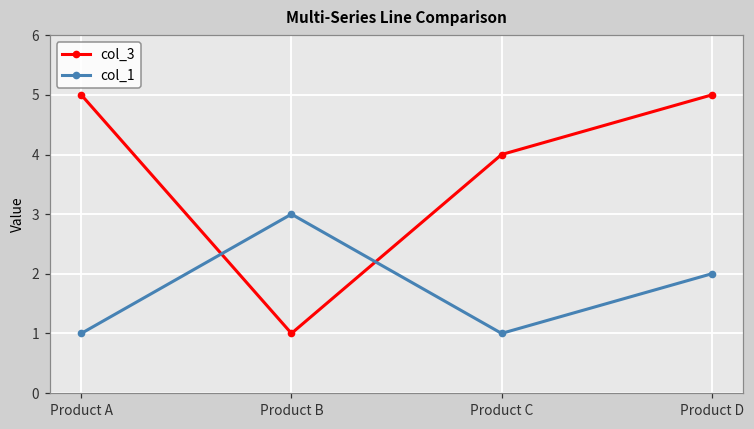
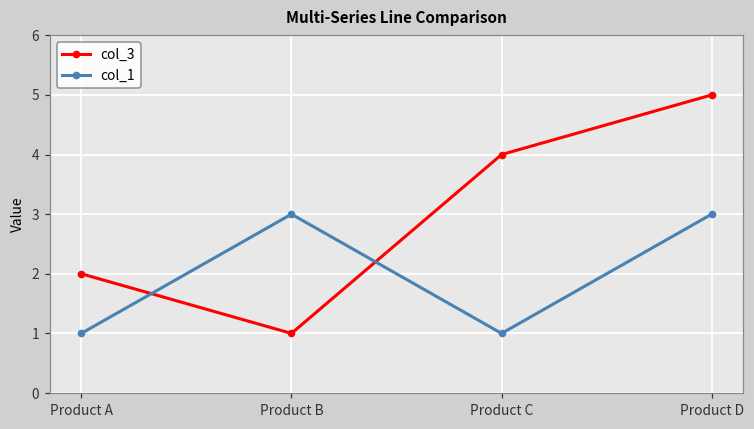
col_3, Product A: 5 -> 2
col_1, Product D: 2 -> 3
